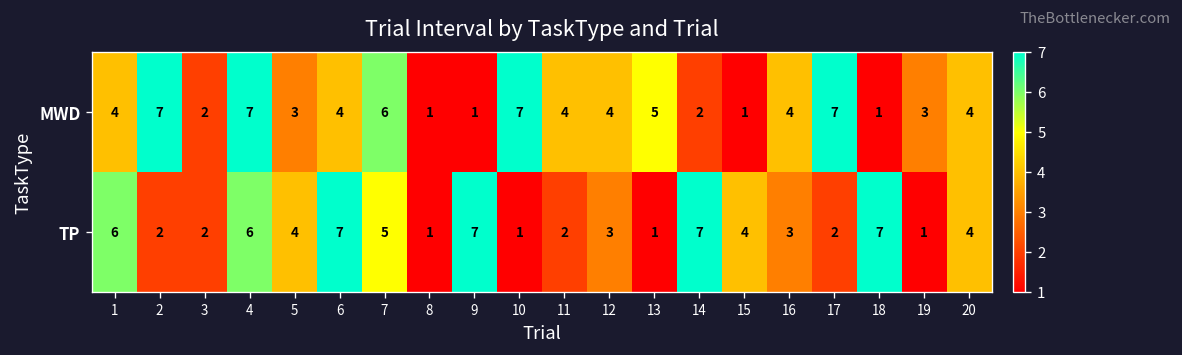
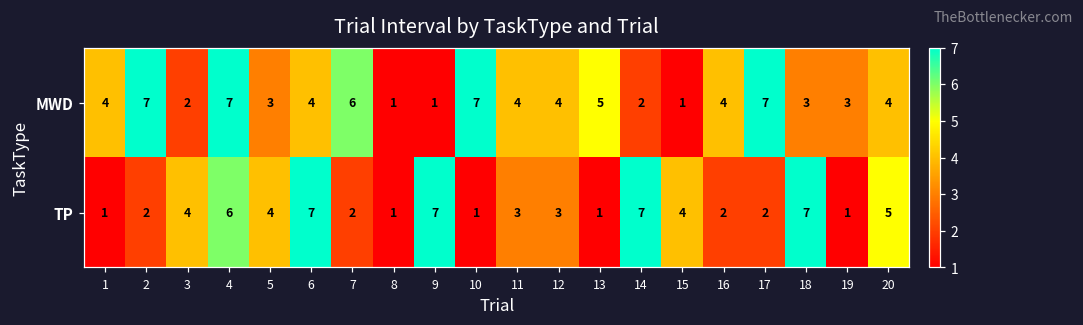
MWD, 18: 1 -> 3
TP, 1: 6 -> 1
TP, 3: 2 -> 4
TP, 7: 5 -> 2
TP, 11: 2 -> 3
TP, 16: 3 -> 2
TP, 20: 4 -> 5
